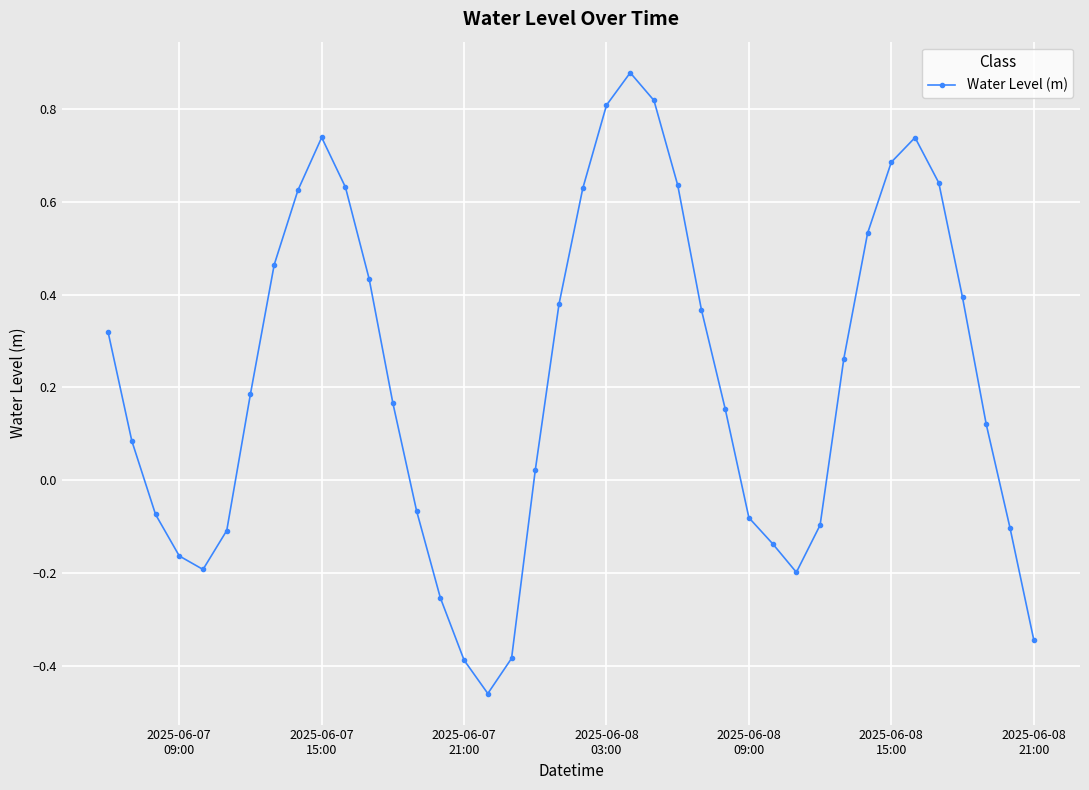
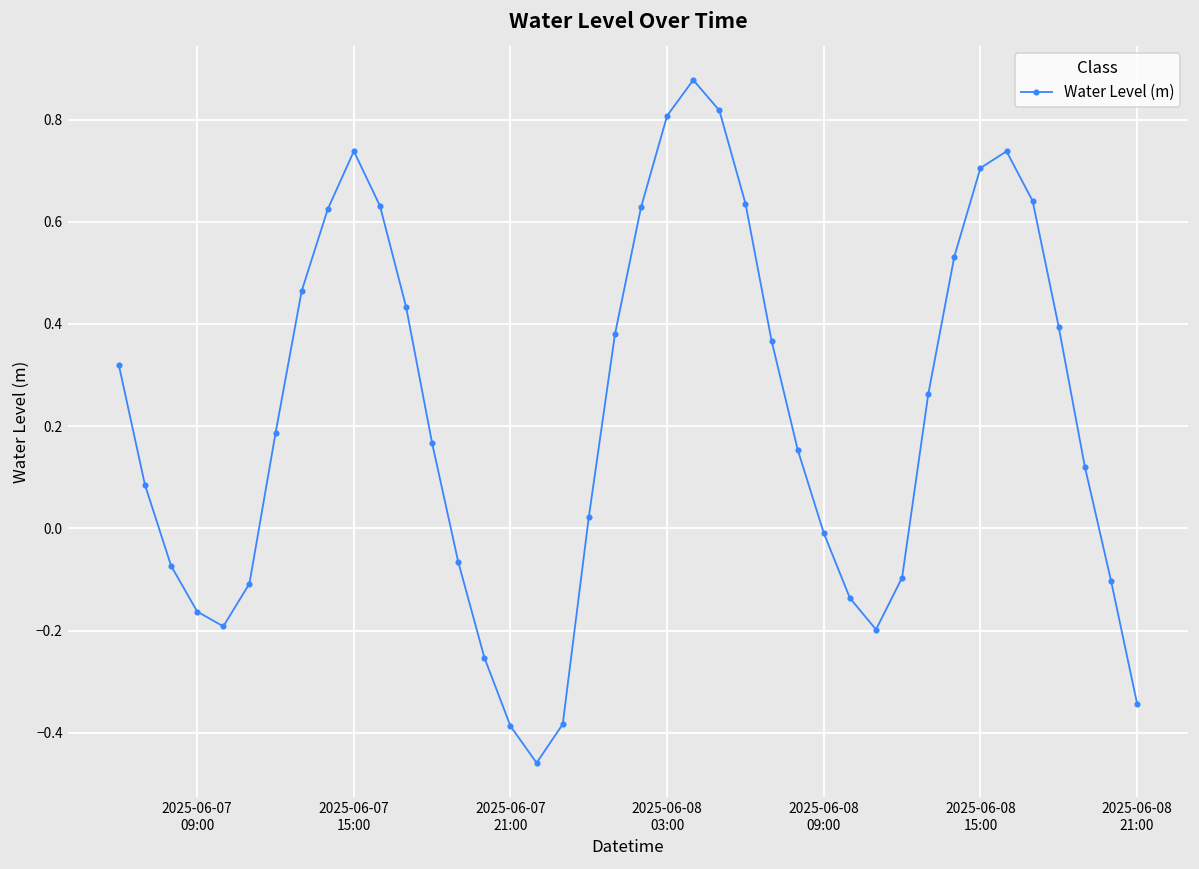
2025-06-08 09:00: -0.08 -> -0.01
2025-06-08 15:00: 0.68 -> 0.71
